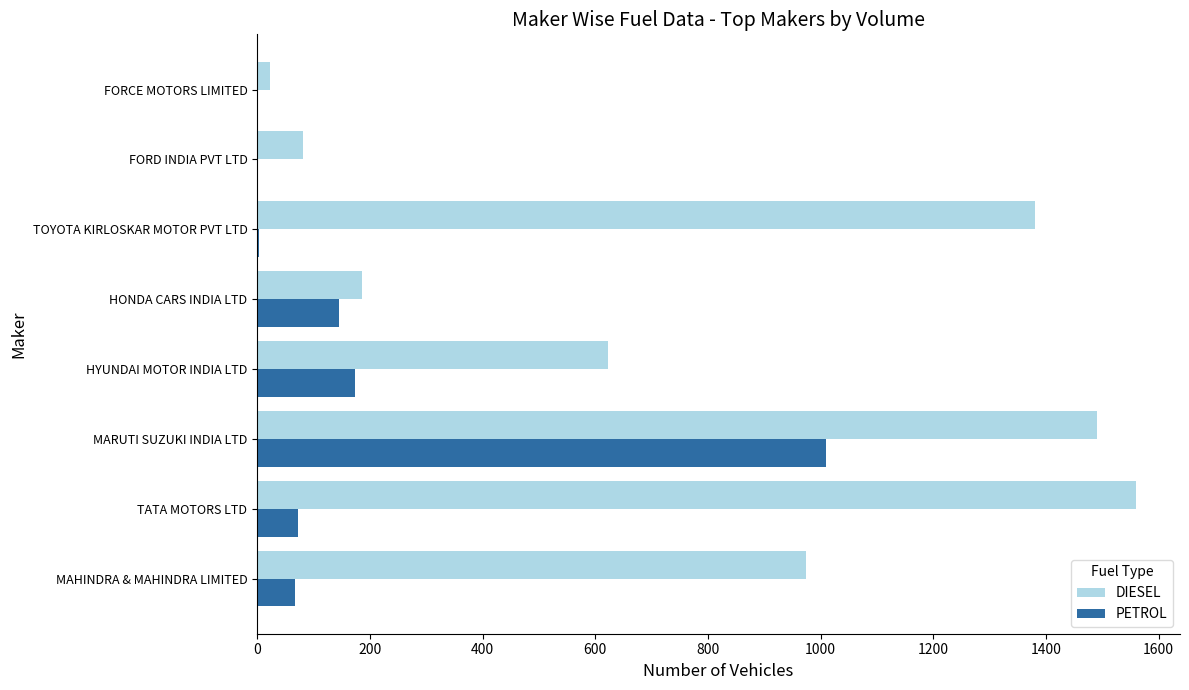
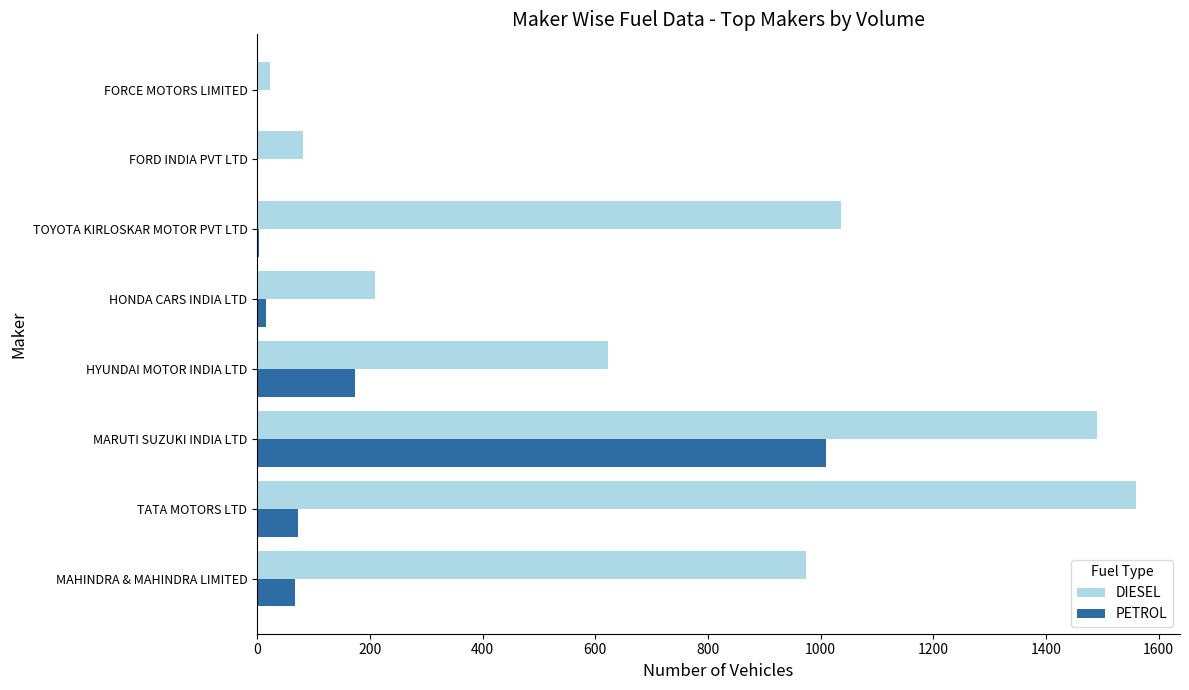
DIESEL, TOYOTA KIRLOSKAR MOTOR PVT LTD: 1380 -> 1040
DIESEL, HONDA CARS INDIA LTD: 190 -> 210
PETROL, HONDA CARS INDIA LTD: 150 -> 20
